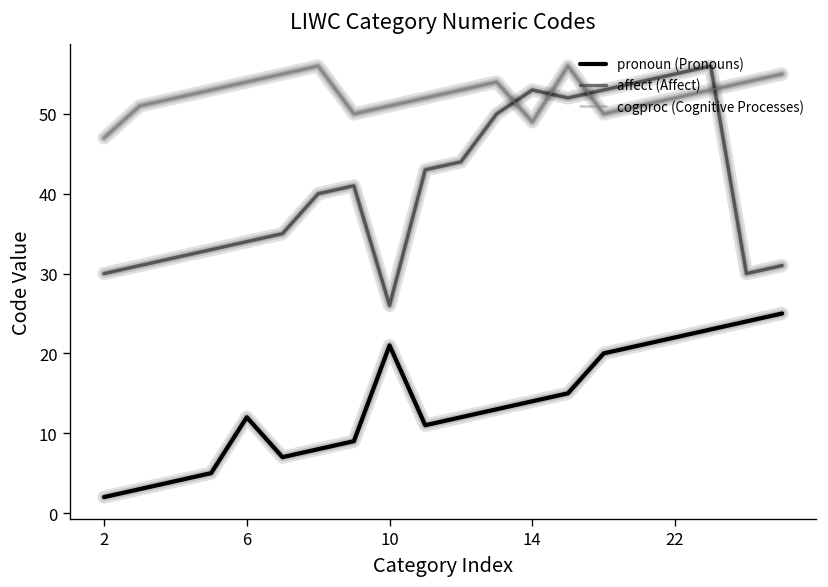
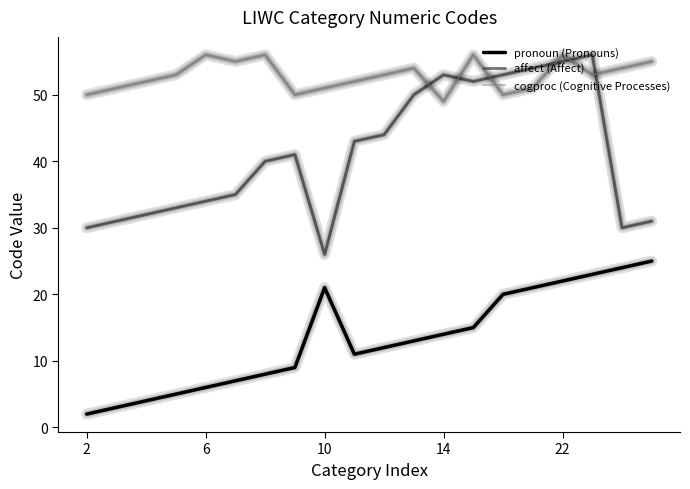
cogproc (Cognitive Processes), 2: 47 -> 50
pronoun (Pronouns), 6: 12 -> 6
cogproc (Cognitive Processes), 6: 54 -> 56
cogproc (Cognitive Processes), 22: 52 -> 56
